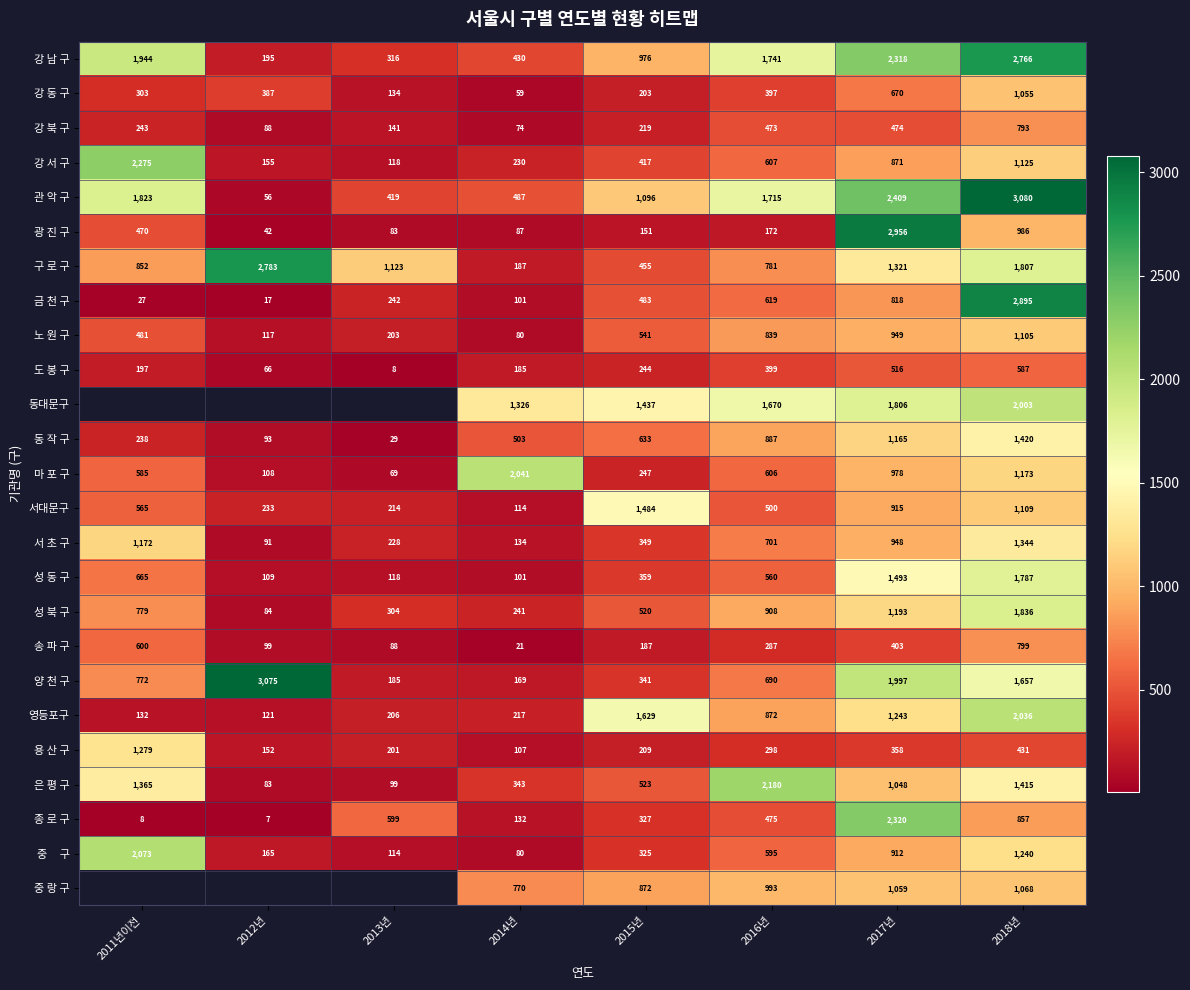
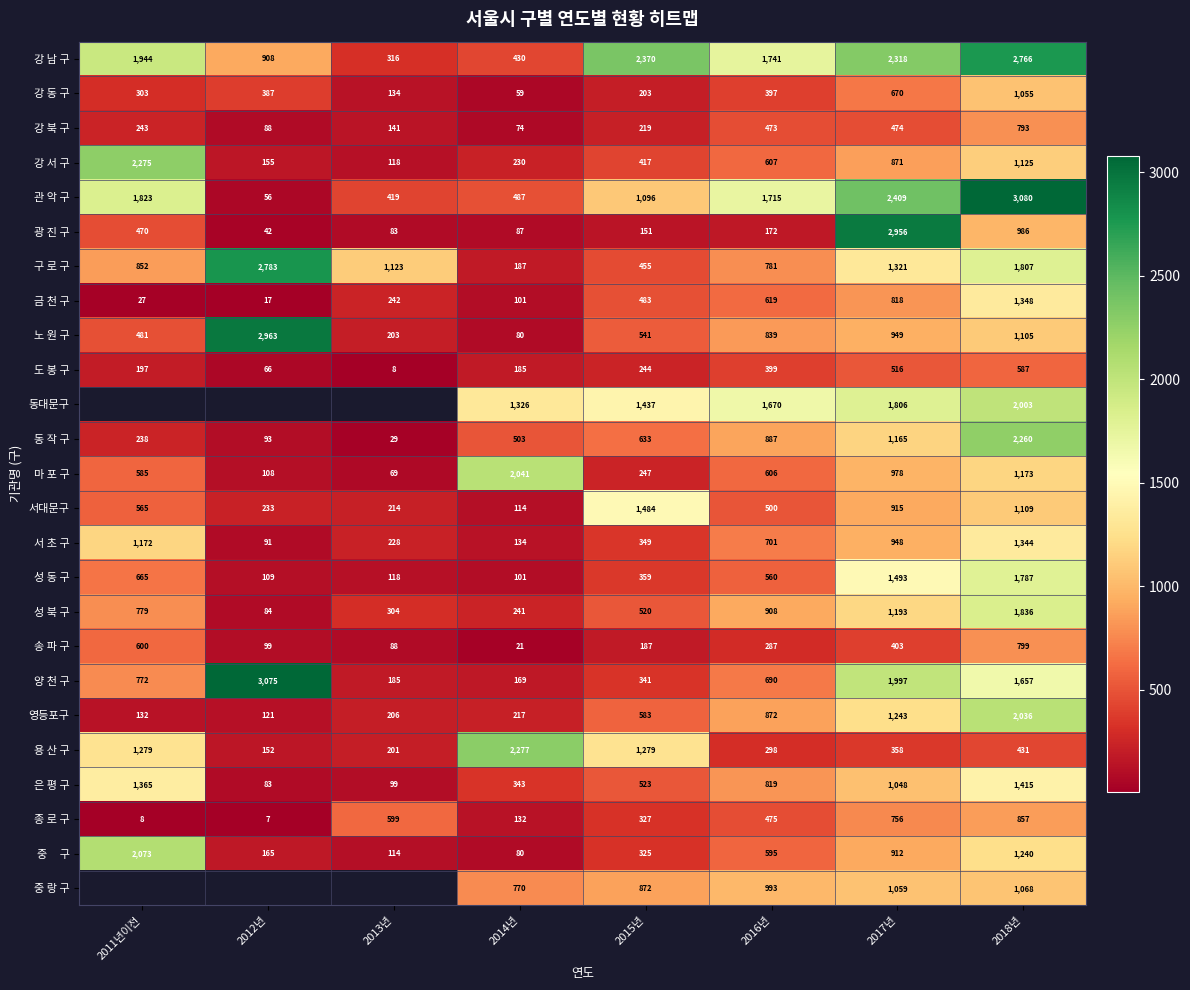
강 남 구, 2012년: 195 -> 908
강 남 구, 2015년: 976 -> 2,370
금 천 구, 2018년: 2,895 -> 1,348
노 원 구, 2012년: 117 -> 2,963
동 작 구, 2018년: 1,420 -> 2,260
영등포구, 2015년: 1,629 -> 583
용 산 구, 2014년: 107 -> 2,277
용 산 구, 2015년: 209 -> 1,279
은 평 구, 2016년: 2,180 -> 819
종 로 구, 2017년: 2,320 -> 756
